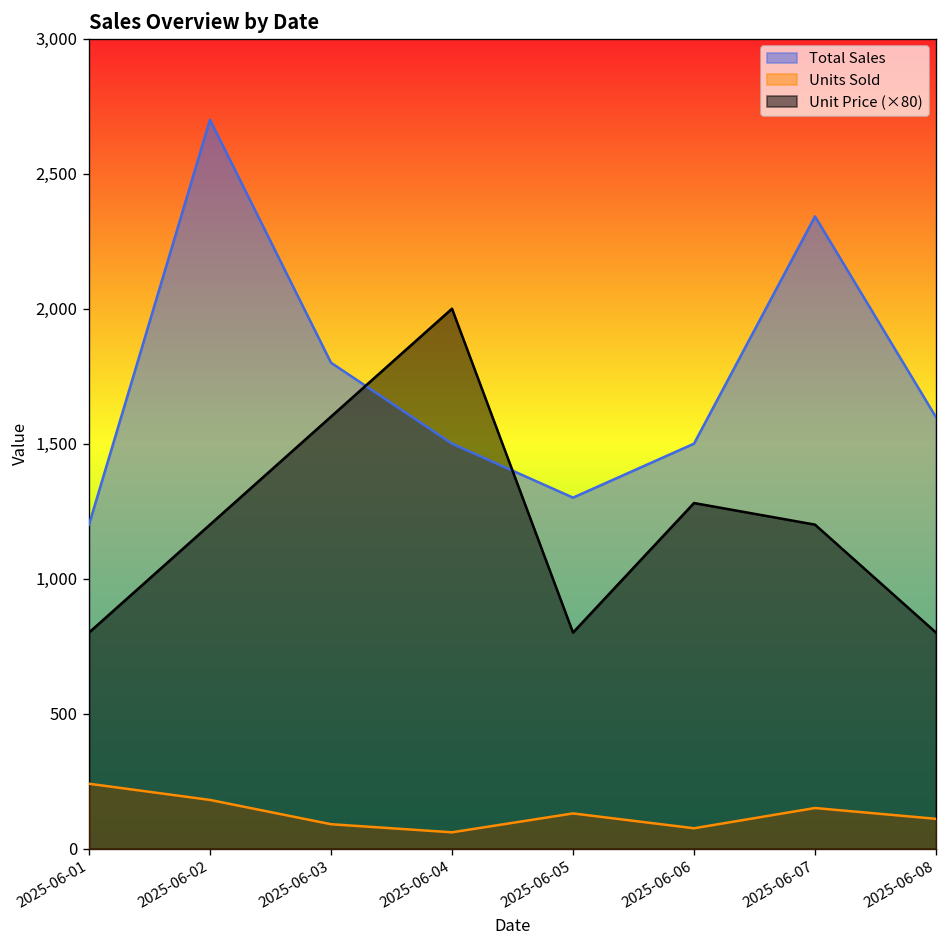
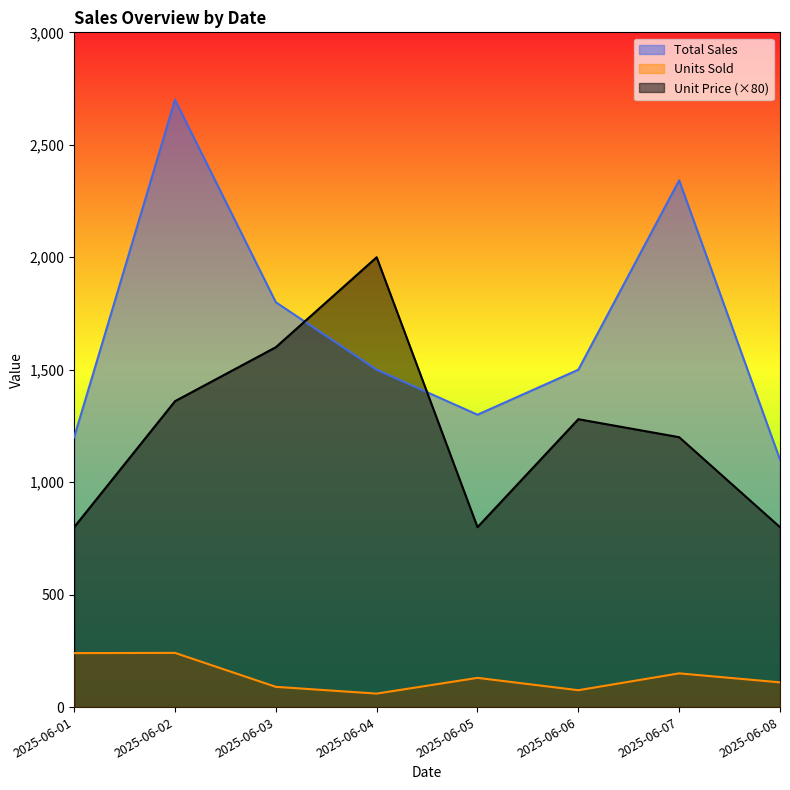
Units Sold, 2025-06-02: 180 -> 240
Unit Price (×80), 2025-06-02: 1,200 -> 1,360
Total Sales, 2025-06-08: 1,600 -> 1,100
